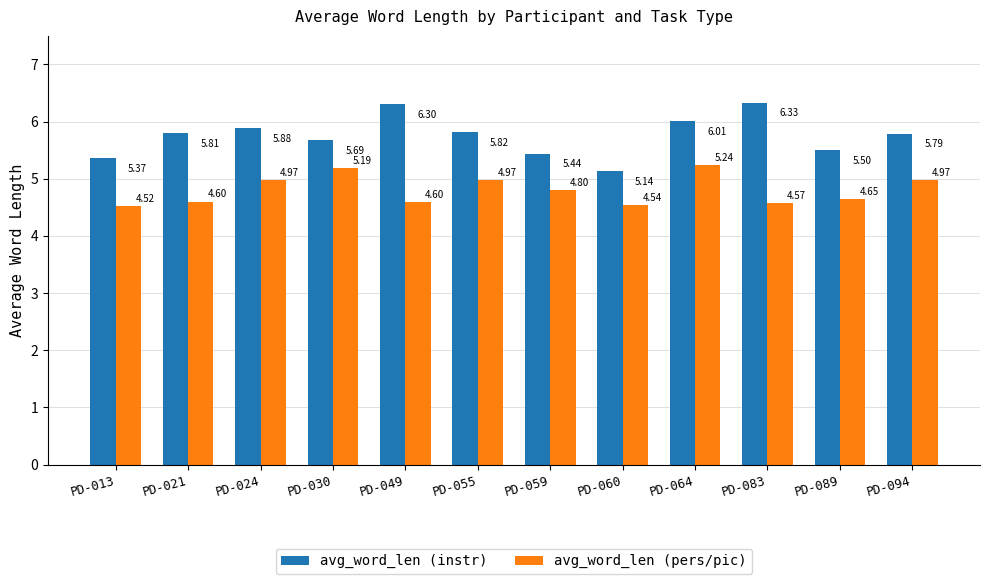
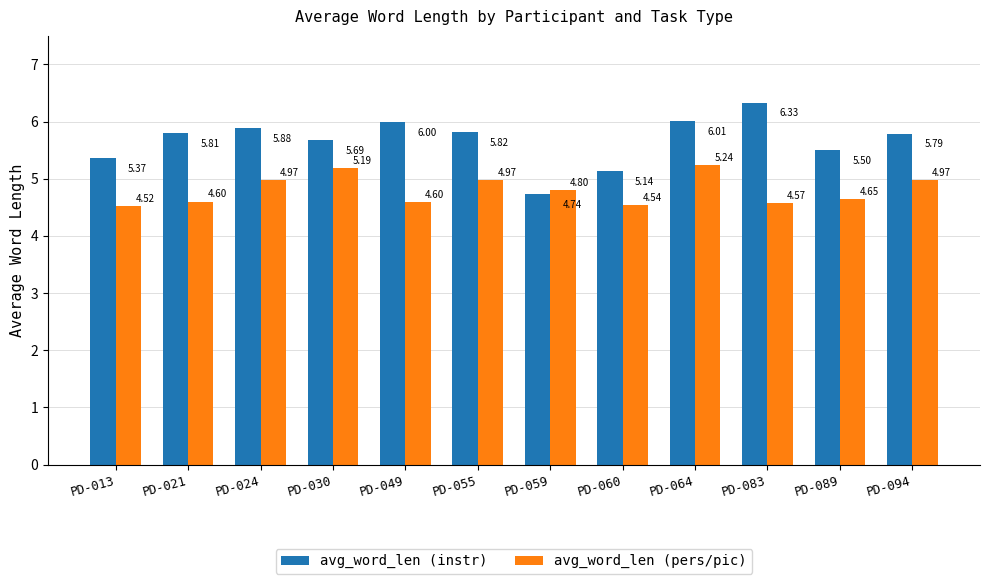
avg_word_len (instr), PD-049: 6.30 -> 6.00
avg_word_len (instr), PD-059: 5.44 -> 4.74
